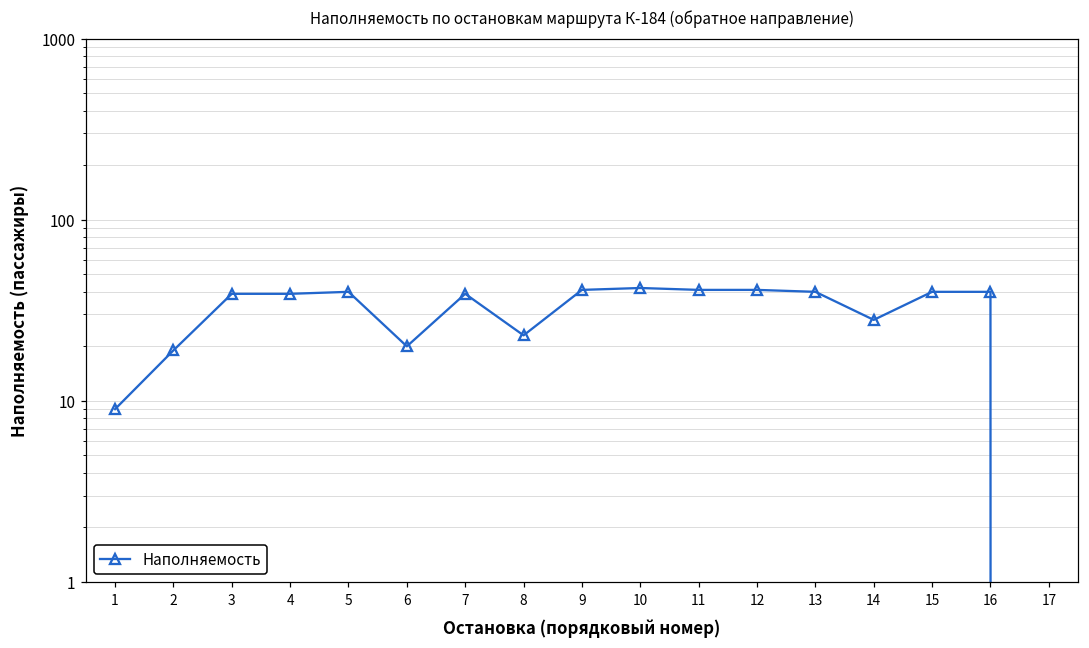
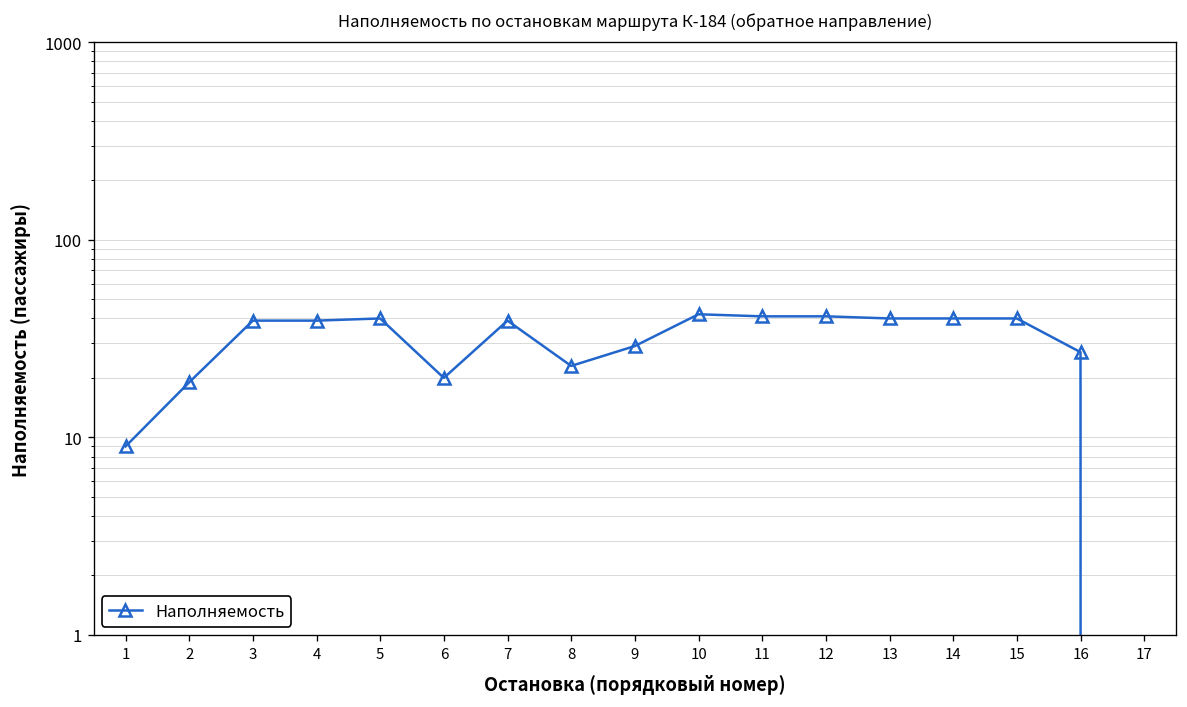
9: 41 -> 29
14: 28 -> 40
16: 40 -> 27
